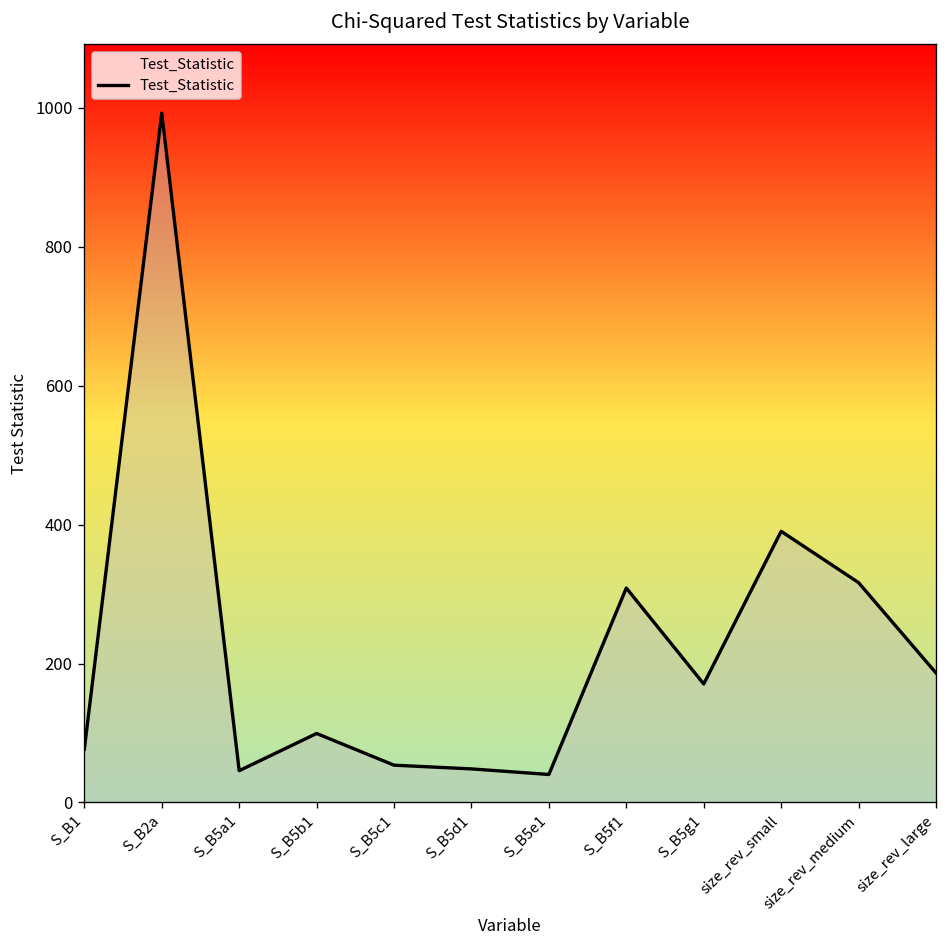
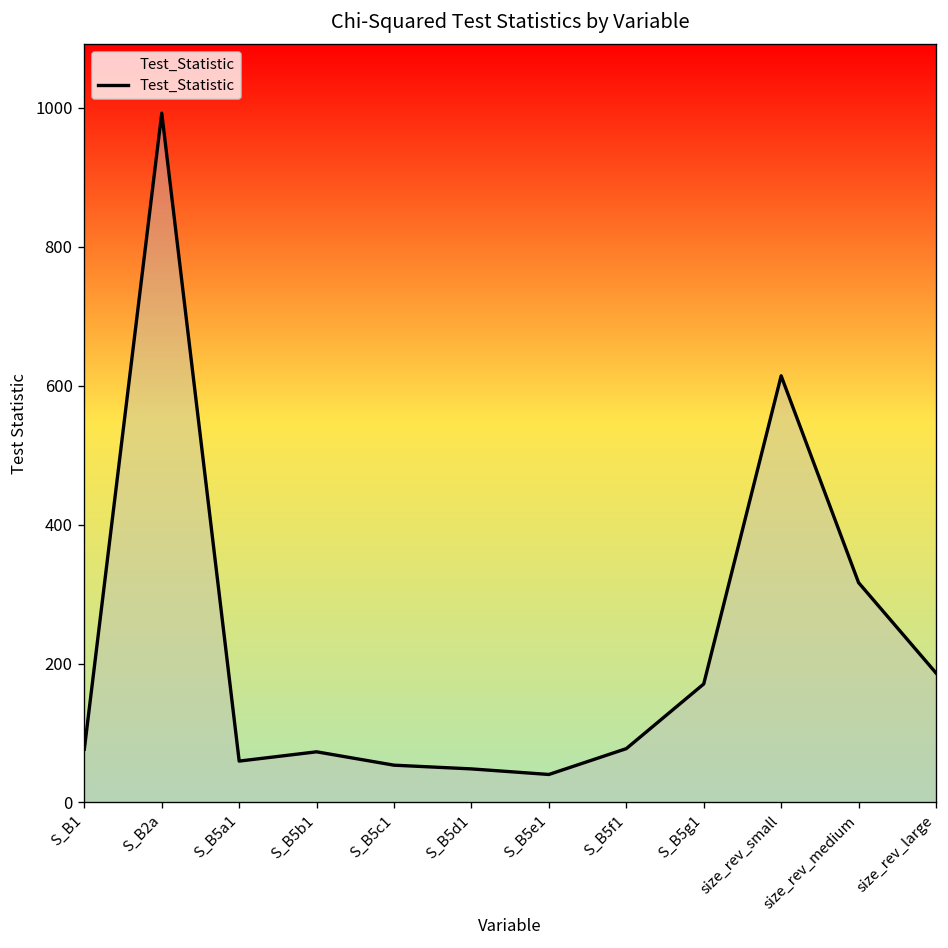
S_B5a1: 50 -> 60
S_B5b1: 100 -> 70
S_B5f1: 310 -> 80
size_rev_small: 390 -> 610
